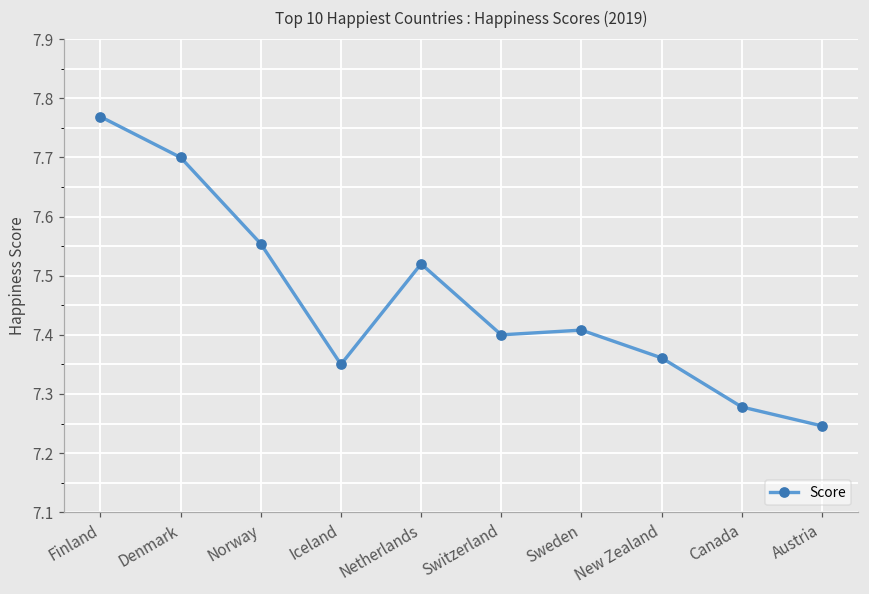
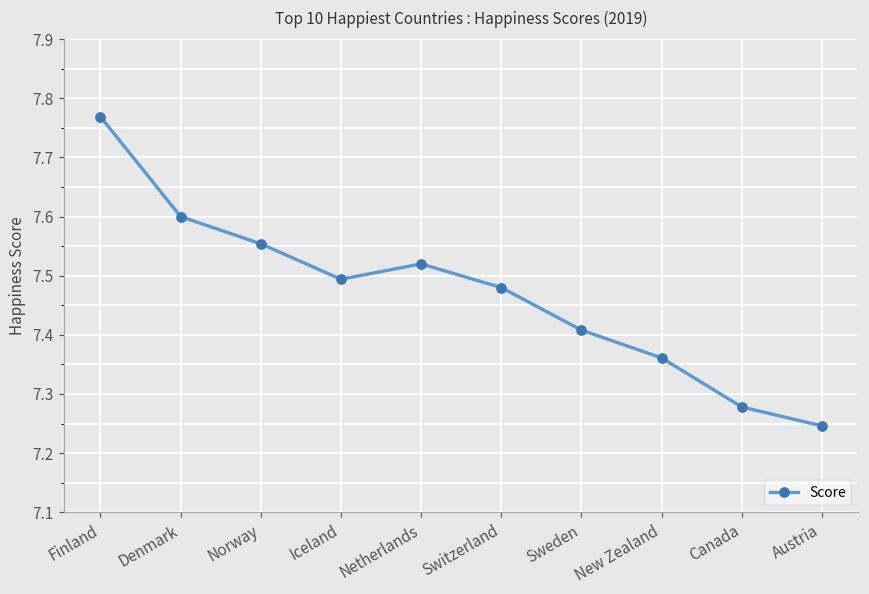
Denmark: 7.7 -> 7.6
Iceland: 7.35 -> 7.49
Switzerland: 7.40 -> 7.48
